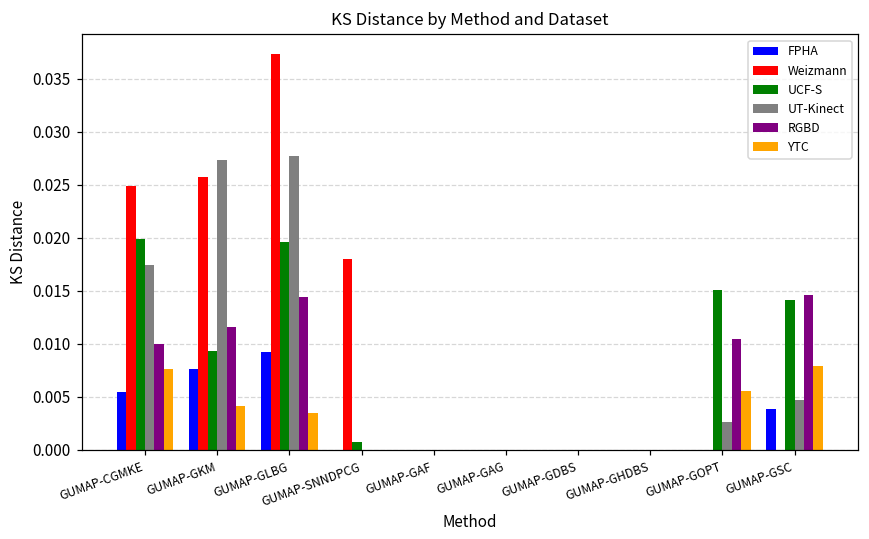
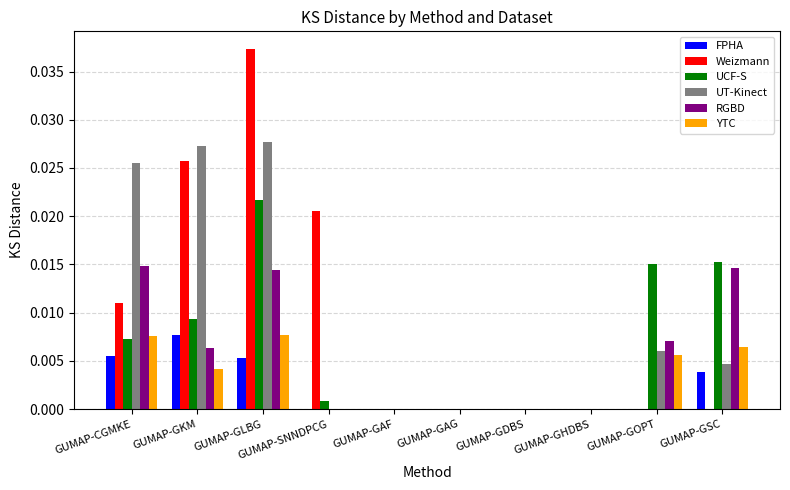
Weizmann, GUMAP-CGMKE: 0.025 -> 0.011
UCF-S, GUMAP-CGMKE: 0.020 -> 0.007
UT-Kinect, GUMAP-CGMKE: 0.017 -> 0.025
RGBD, GUMAP-CGMKE: 0.010 -> 0.015
RGBD, GUMAP-GKM: 0.012 -> 0.006
FPHA, GUMAP-GLBG: 0.009 -> 0.005
UCF-S, GUMAP-GLBG: 0.020 -> 0.022
YTC, GUMAP-GLBG: 0.003 -> 0.008
Weizmann, GUMAP-SNNDPCG: 0.018 -> 0.021
UT-Kinect, GUMAP-GOPT: 0.003 -> 0.006
RGBD, GUMAP-GOPT: 0.010 -> 0.007
UCF-S, GUMAP-GSC: 0.014 -> 0.015
YTC, GUMAP-GSC: 0.008 -> 0.006
